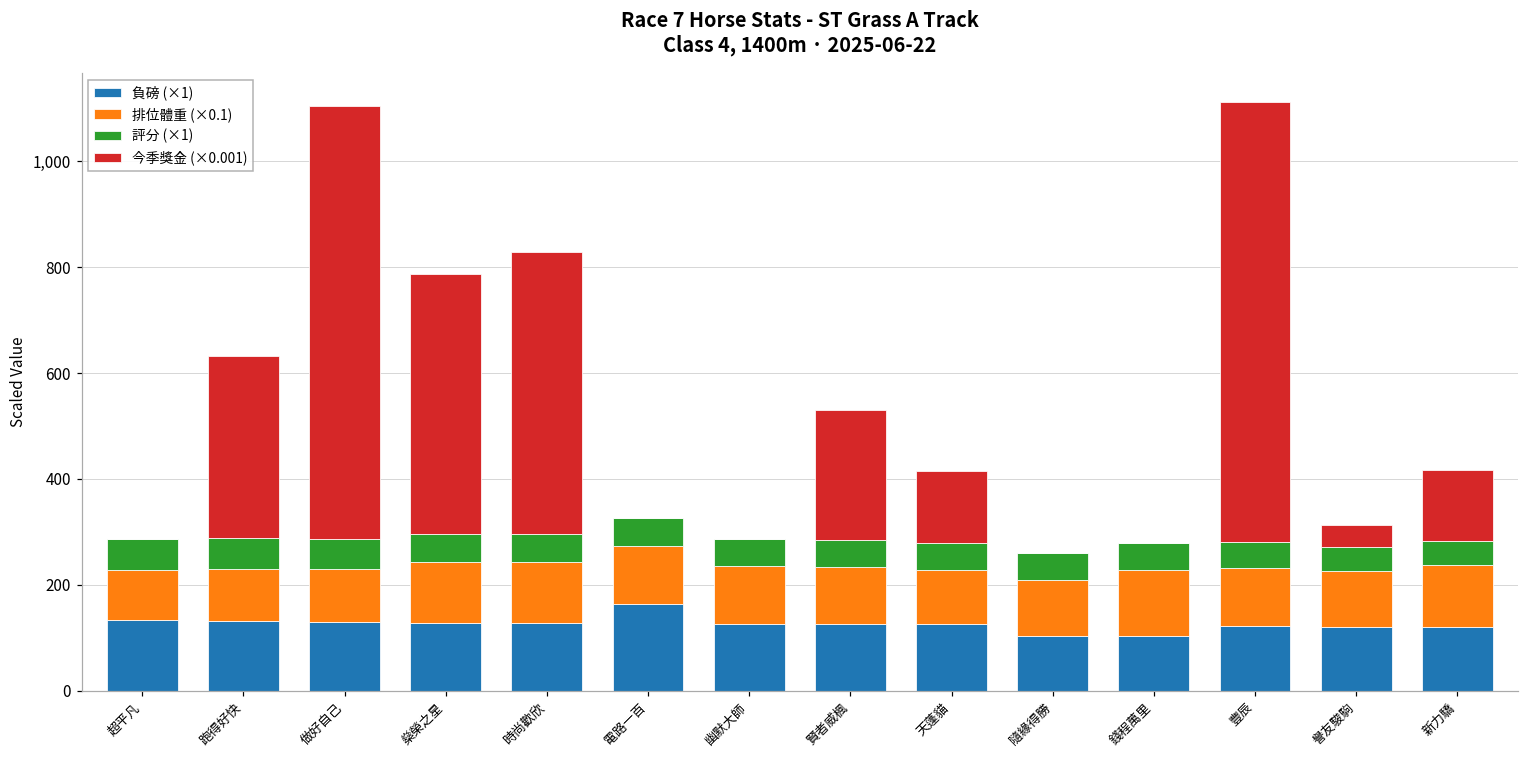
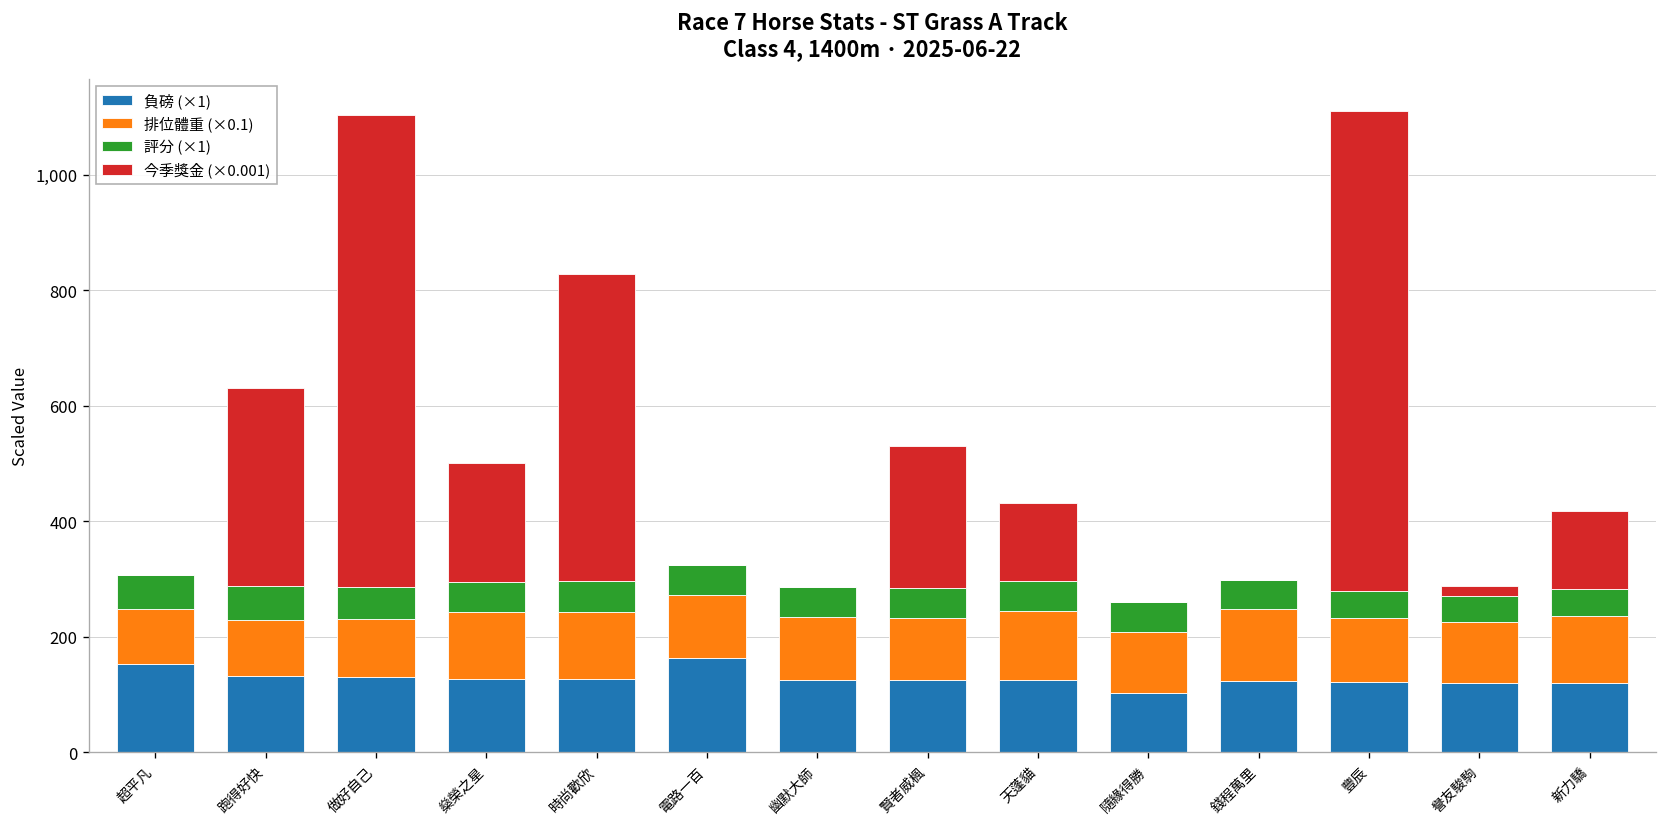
負磅 (×1), 超平凡: 130 -> 150
今季獎金 (×0.001), 燊榮之星: 490 -> 210
排位體重 (×0.1), 天蓬貓: 100 -> 120
負磅 (×1), 錢程萬里: 100 -> 120
今季獎金 (×0.001), 譽友駿駒: 40 -> 20
